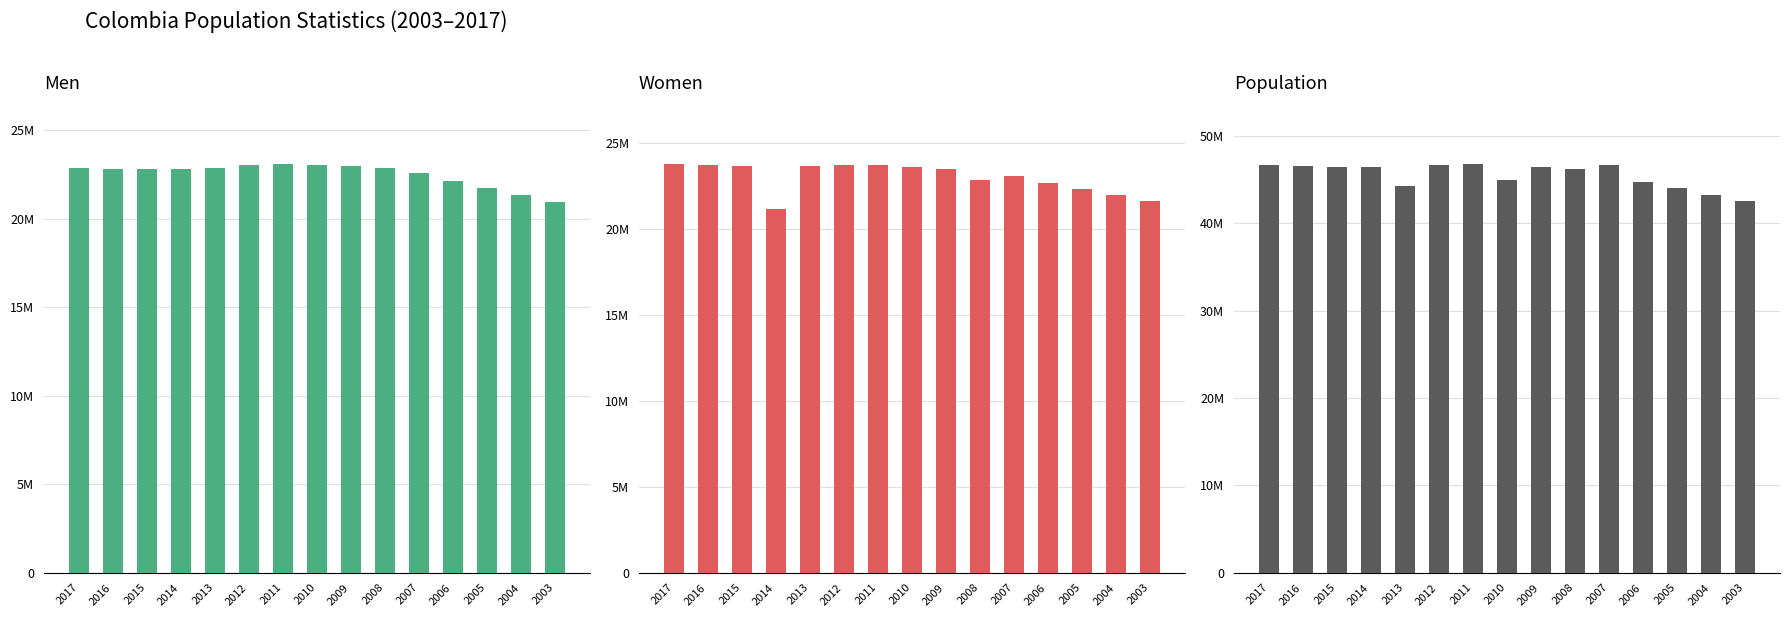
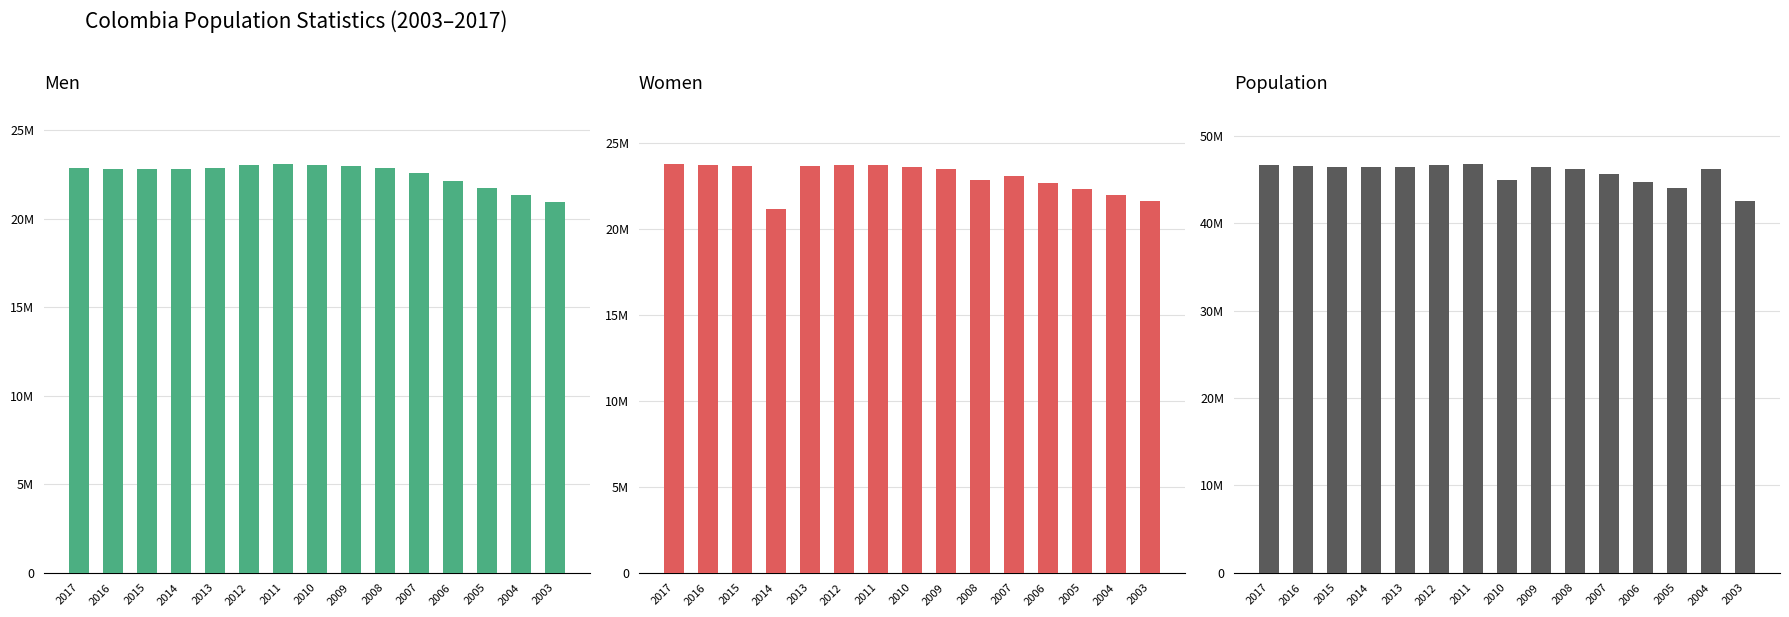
Population, 2013: 44000000 -> 47000000
Population, 2007: 47000000 -> 46000000
Population, 2004: 43000000 -> 46000000
